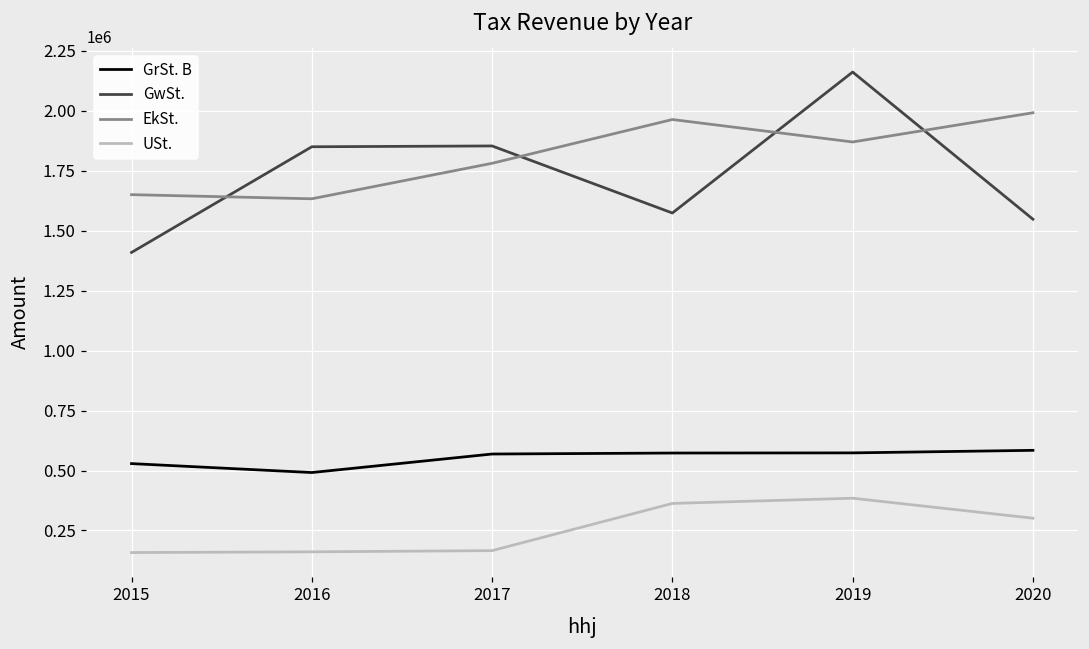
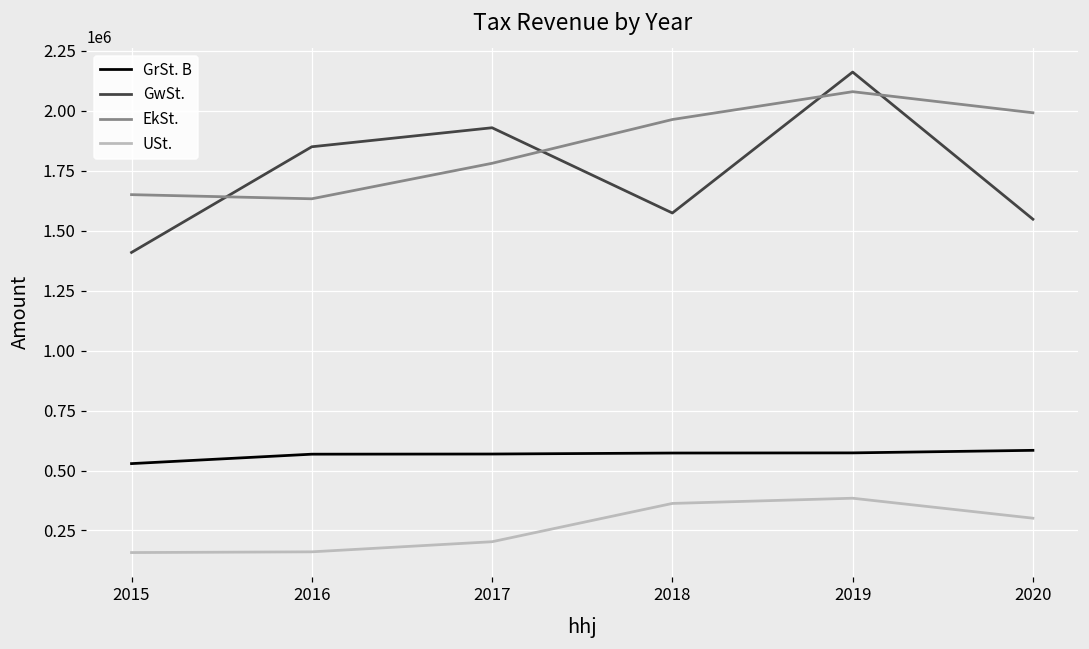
GrSt. B, 2016: 490000 -> 570000
GwSt., 2017: 1850000 -> 1930000
USt., 2017: 170000 -> 200000
EkSt., 2019: 1870000 -> 2080000
